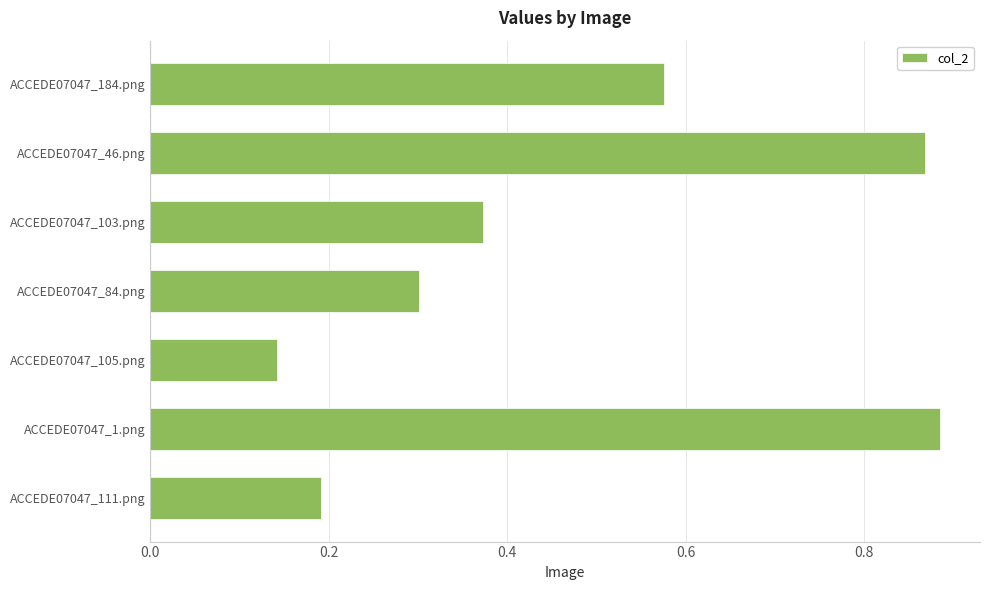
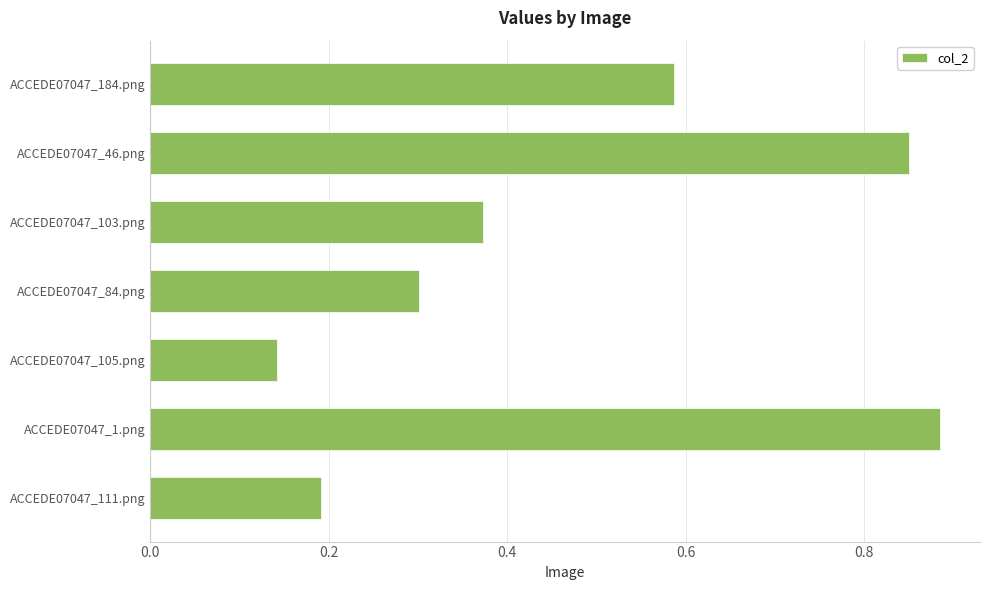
ACCEDE07047_184.png: 0.58 -> 0.59
ACCEDE07047_46.png: 0.87 -> 0.85
